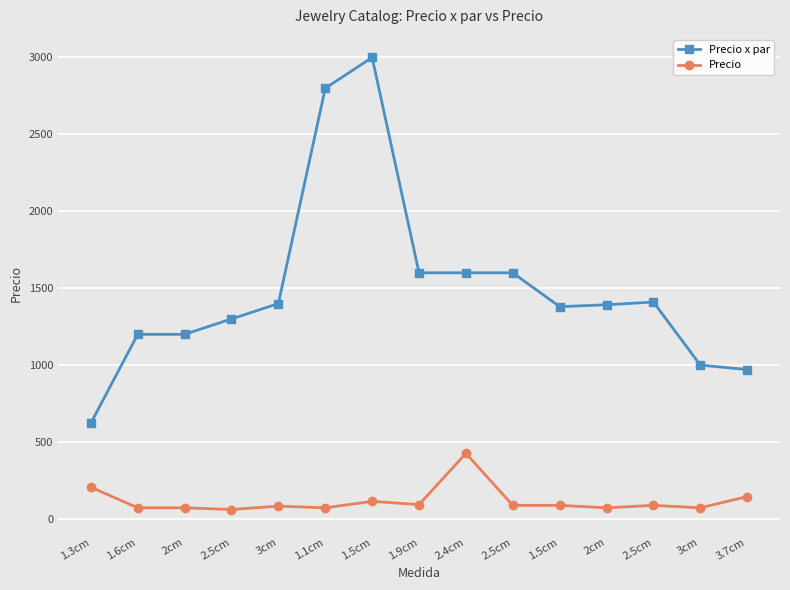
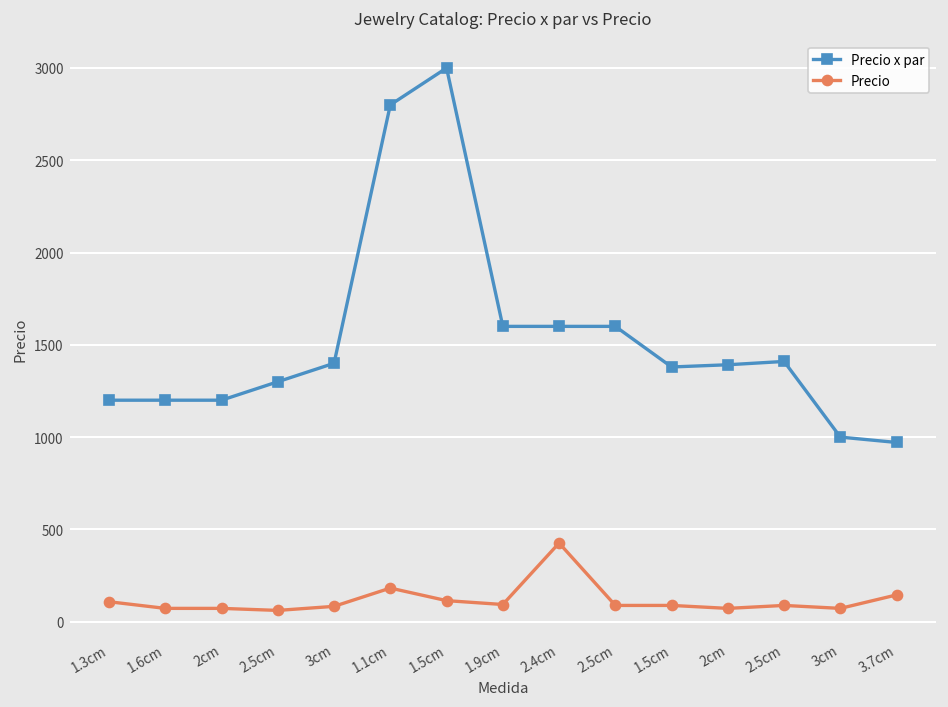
Precio x par, 1.3cm: 620 -> 1200
Precio, 1.3cm: 210 -> 110
Precio, 1.1cm: 70 -> 180
